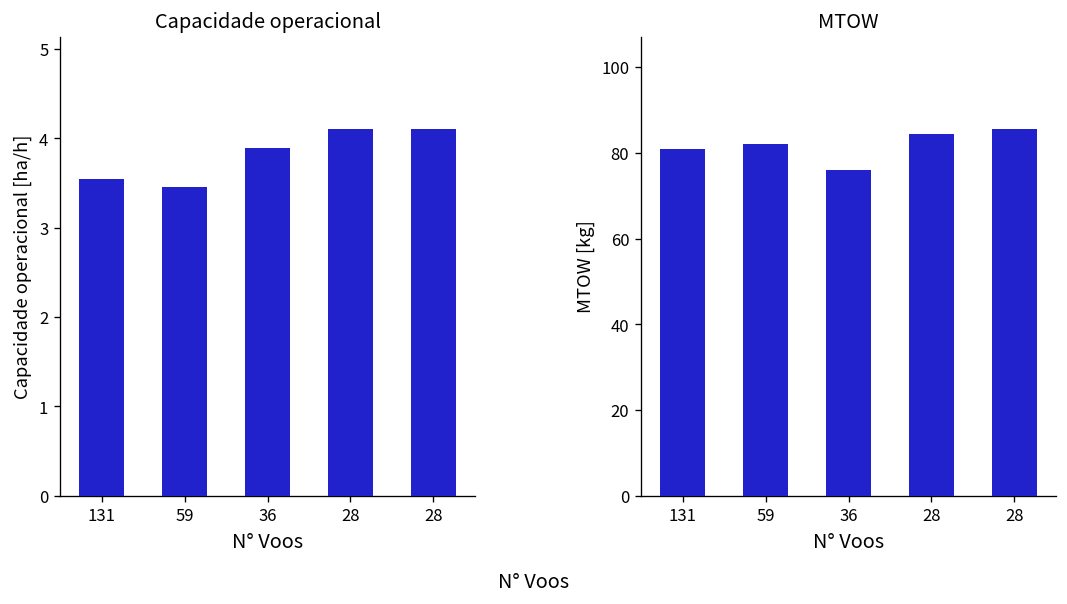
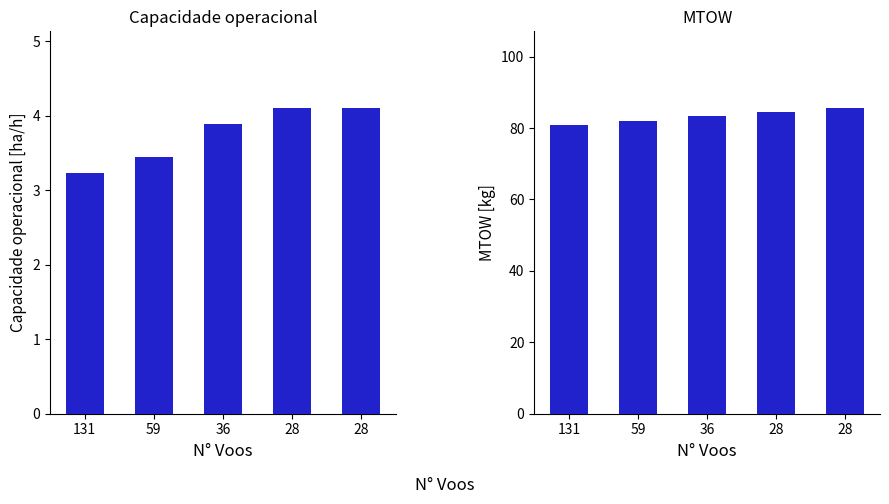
Capacidade operacional, 131: 3.5 -> 3.2
MTOW, 36: 76 -> 83
